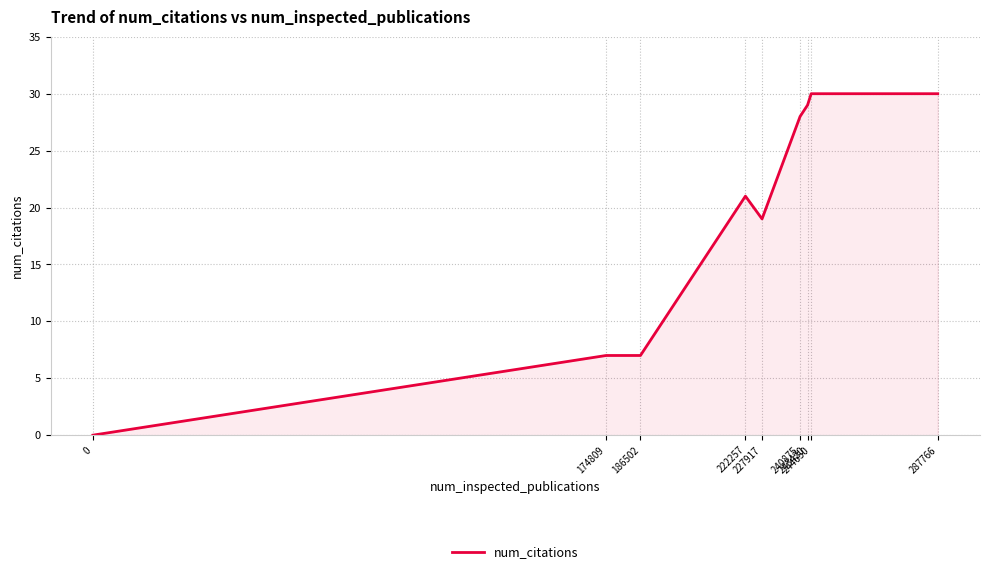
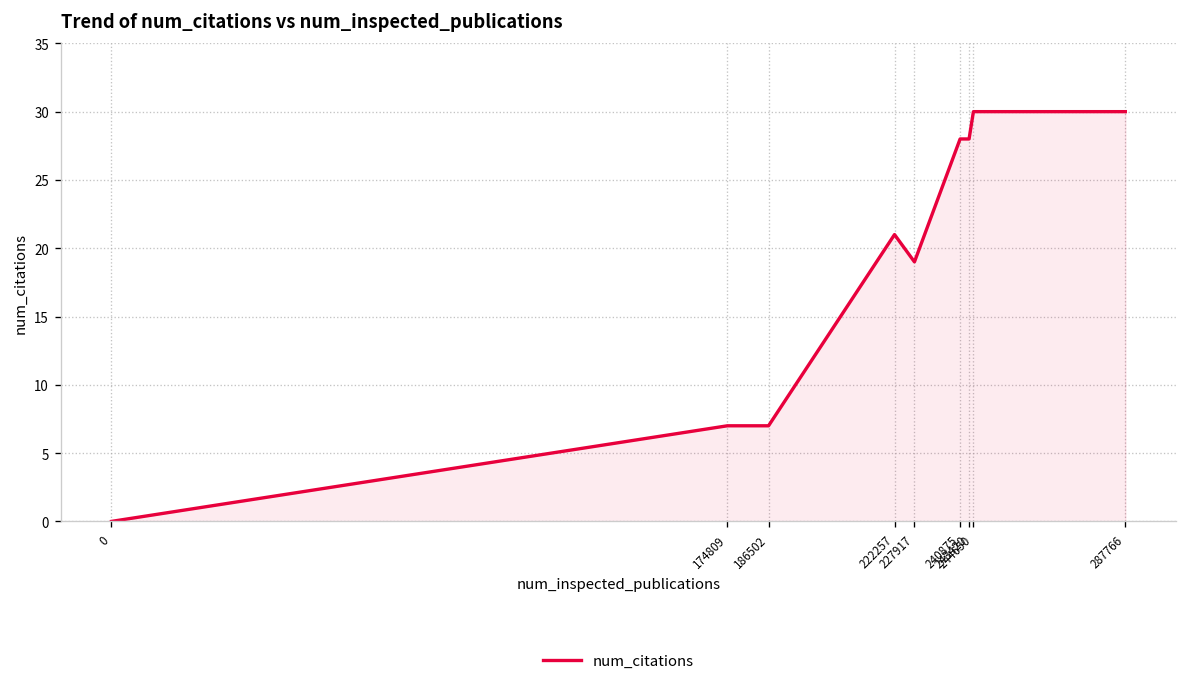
243420: 29 -> 28
